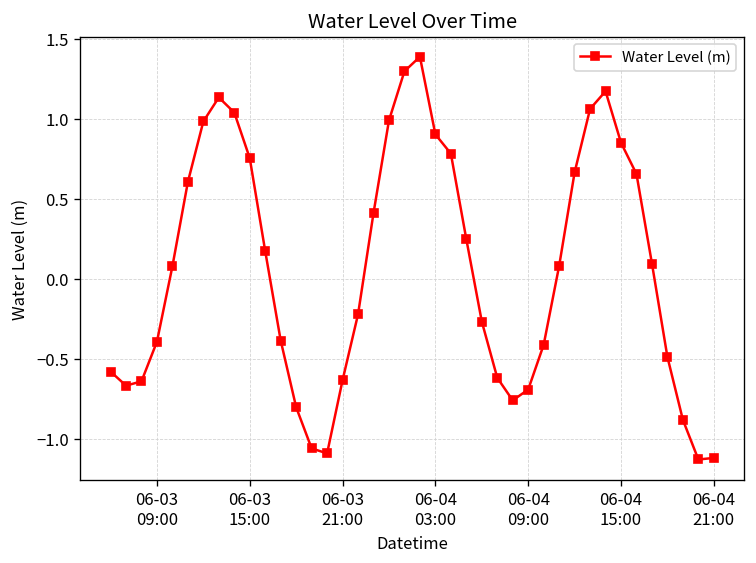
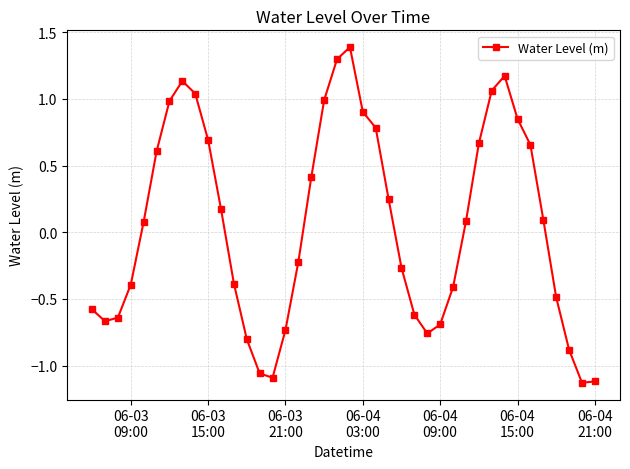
06-03 15:00: 0.75 -> 0.69
06-03 21:00: -0.63 -> -0.73
